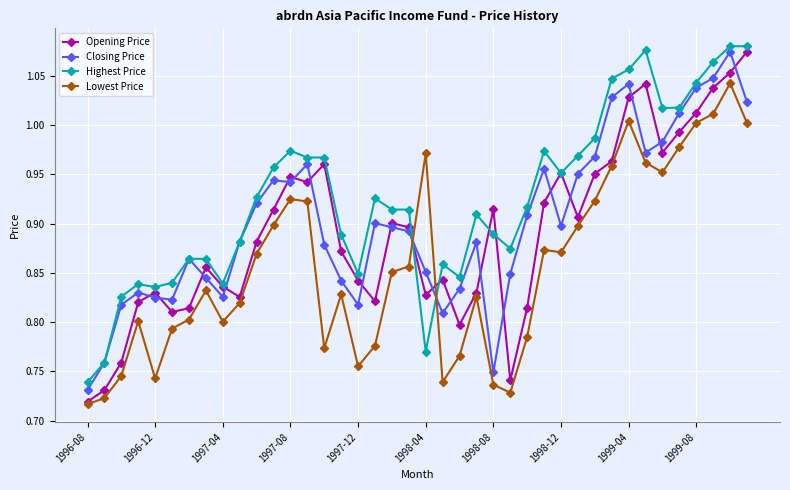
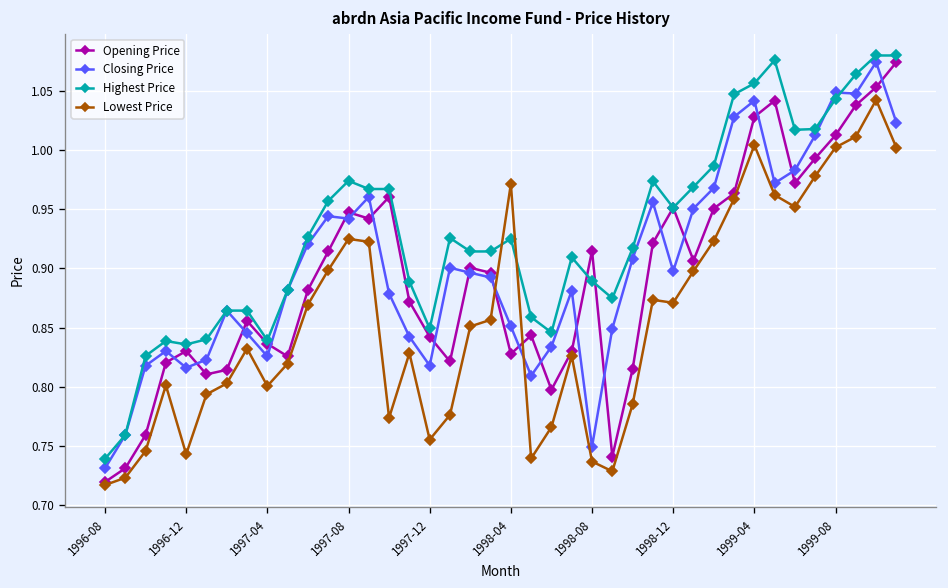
Closing Price, 1996-12: 0.83 -> 0.82
Highest Price, 1998-04: 0.77 -> 0.93
Closing Price, 1999-08: 1.04 -> 1.05
